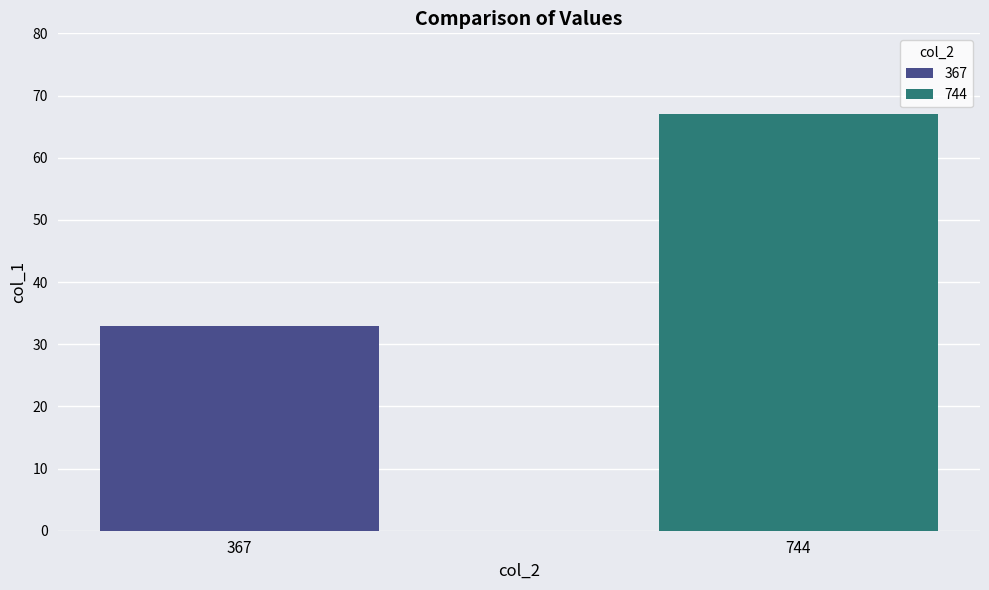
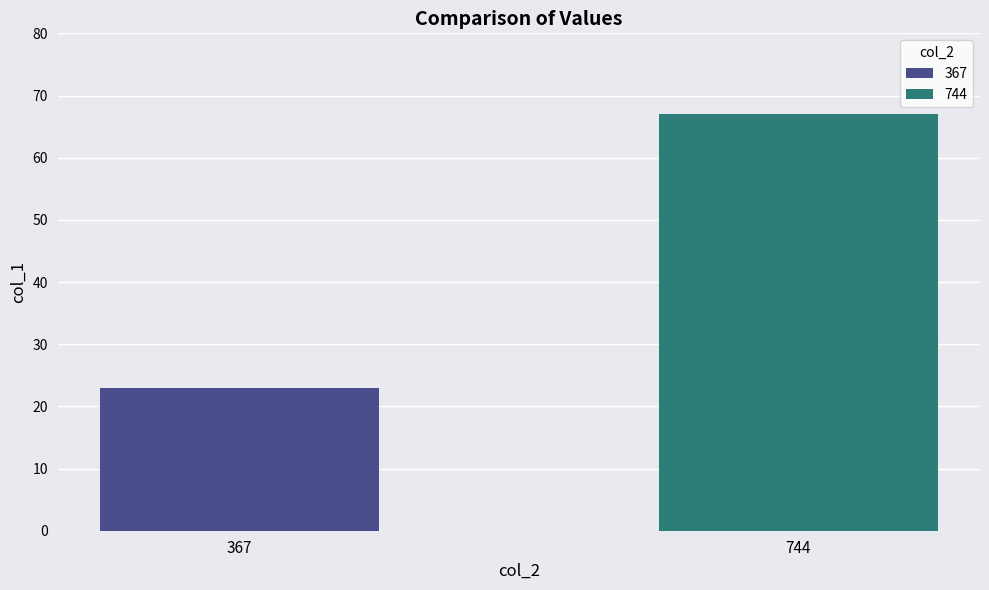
367: 33 -> 23
